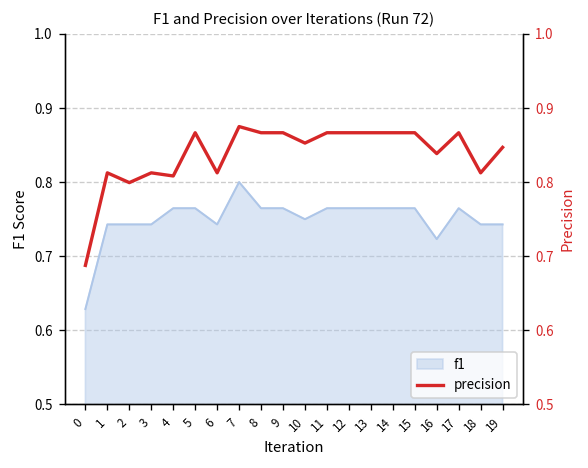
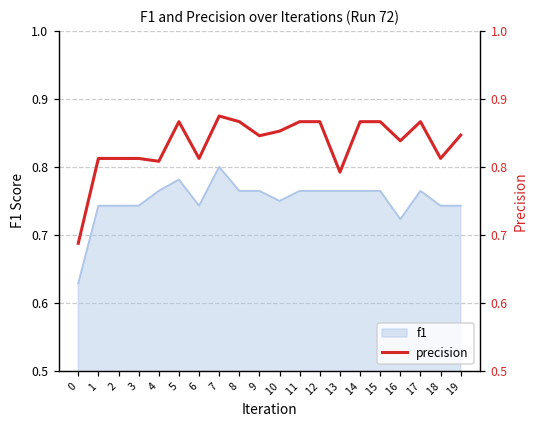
f1, 5: 0.76 -> 0.78
precision, 2: 0.80 -> 0.81
precision, 9: 0.87 -> 0.85
precision, 13: 0.87 -> 0.79
